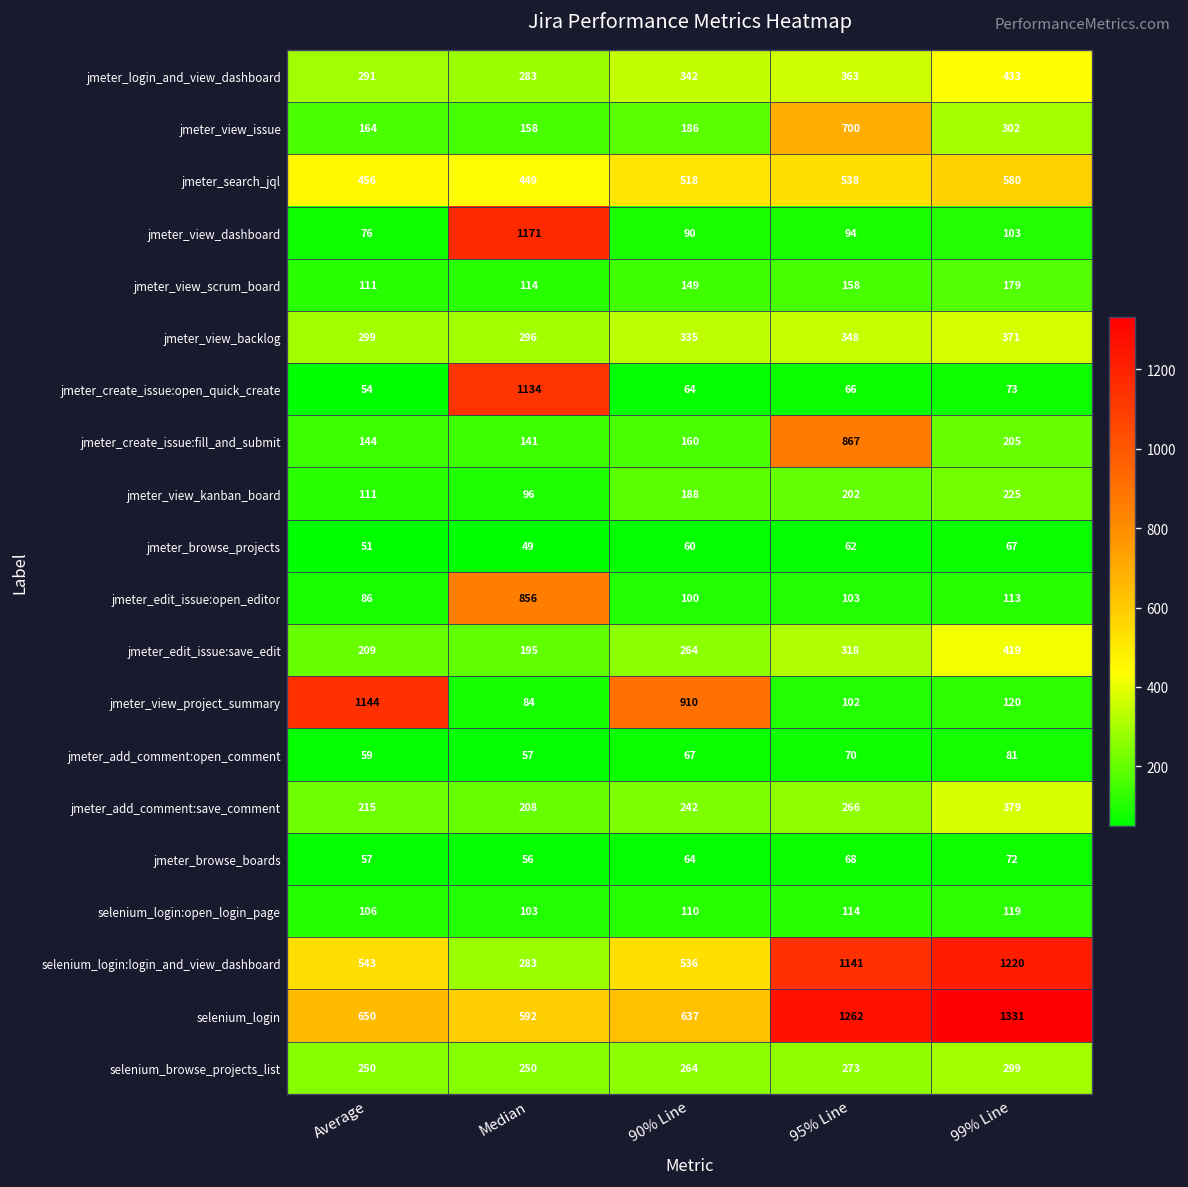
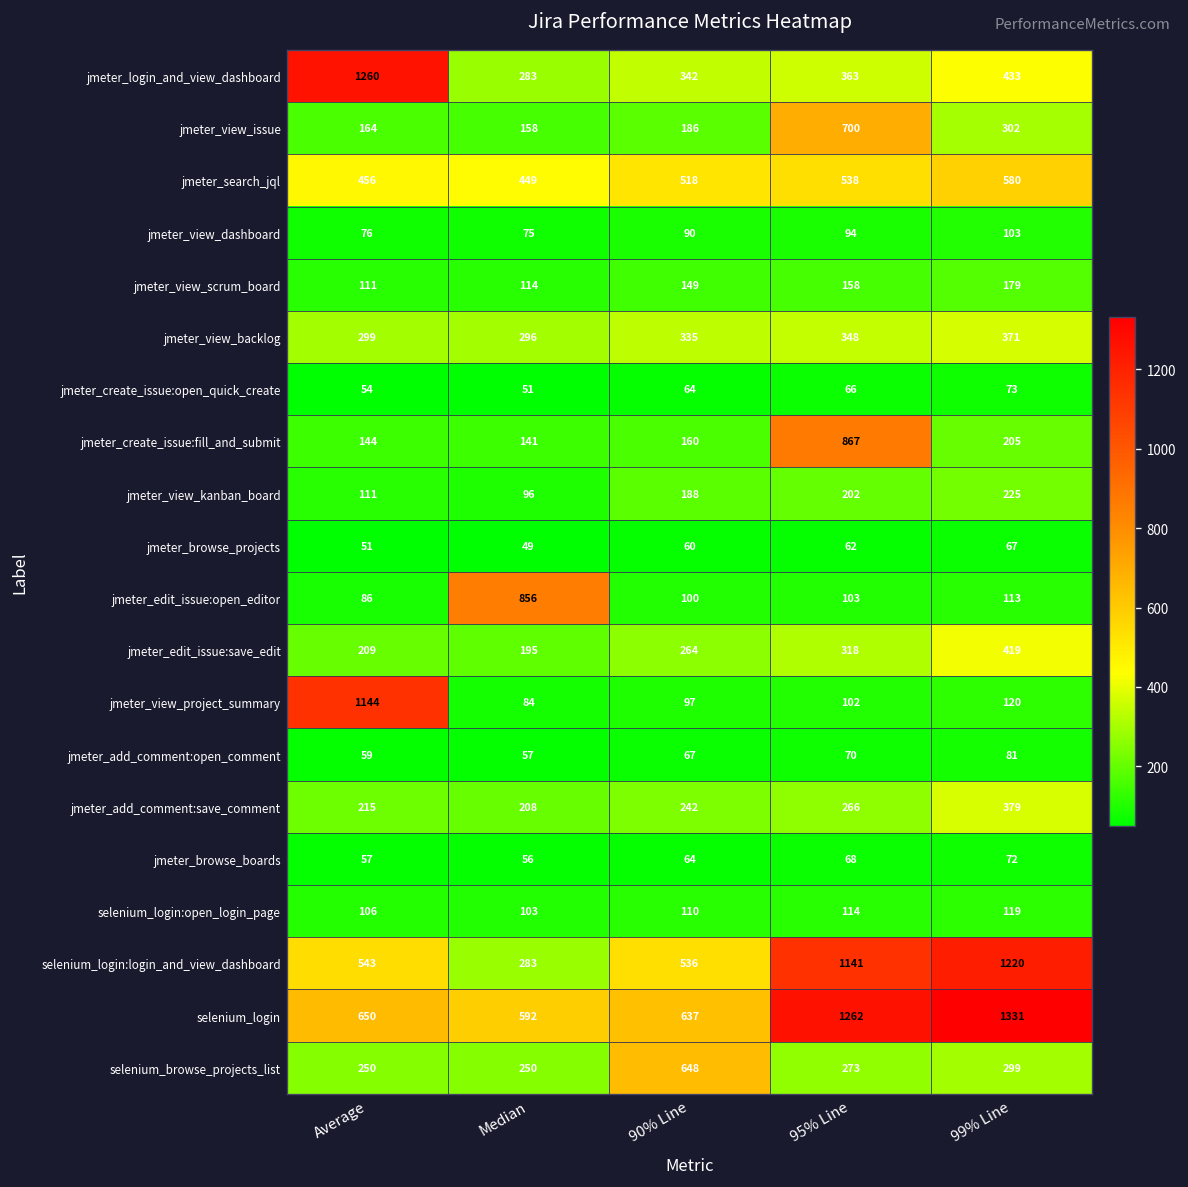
jmeter_login_and_view_dashboard, Average: 291 -> 1260
jmeter_view_dashboard, Median: 1171 -> 75
jmeter_create_issue:open_quick_create, Median: 1134 -> 51
jmeter_view_project_summary, 90% Line: 910 -> 97
selenium_browse_projects_list, 90% Line: 264 -> 648
